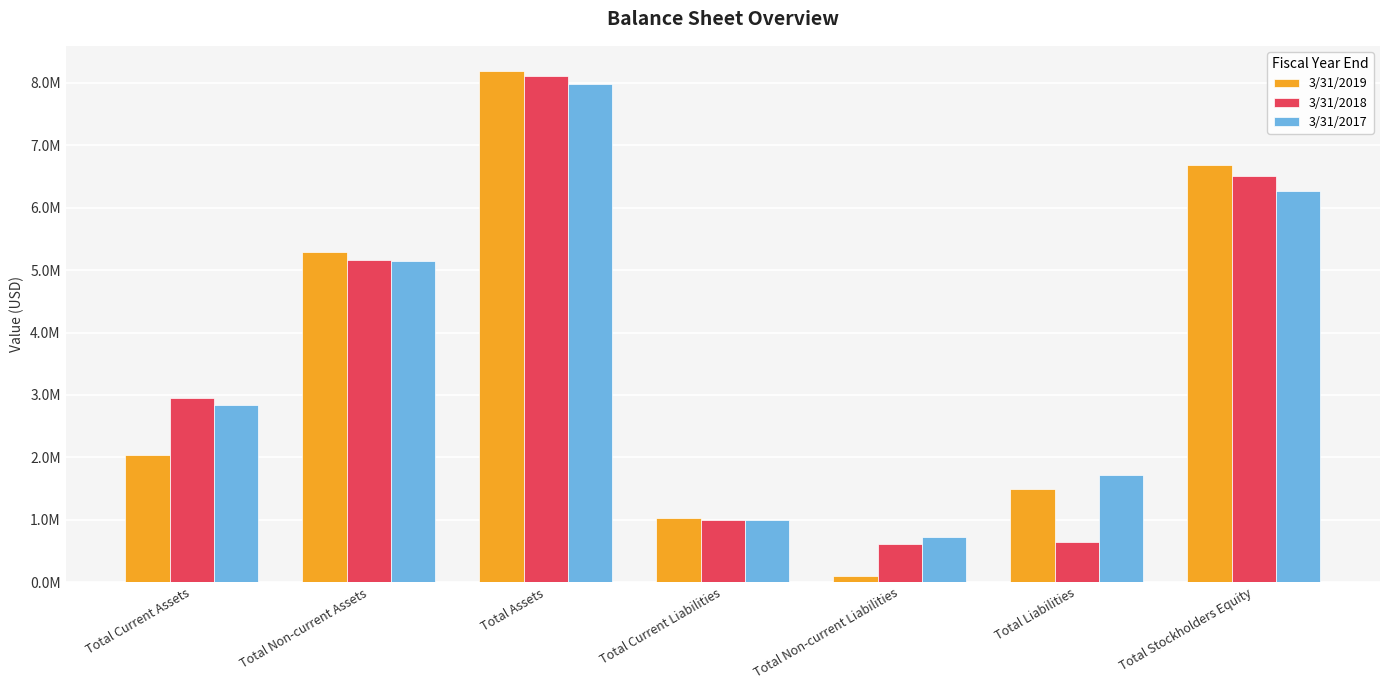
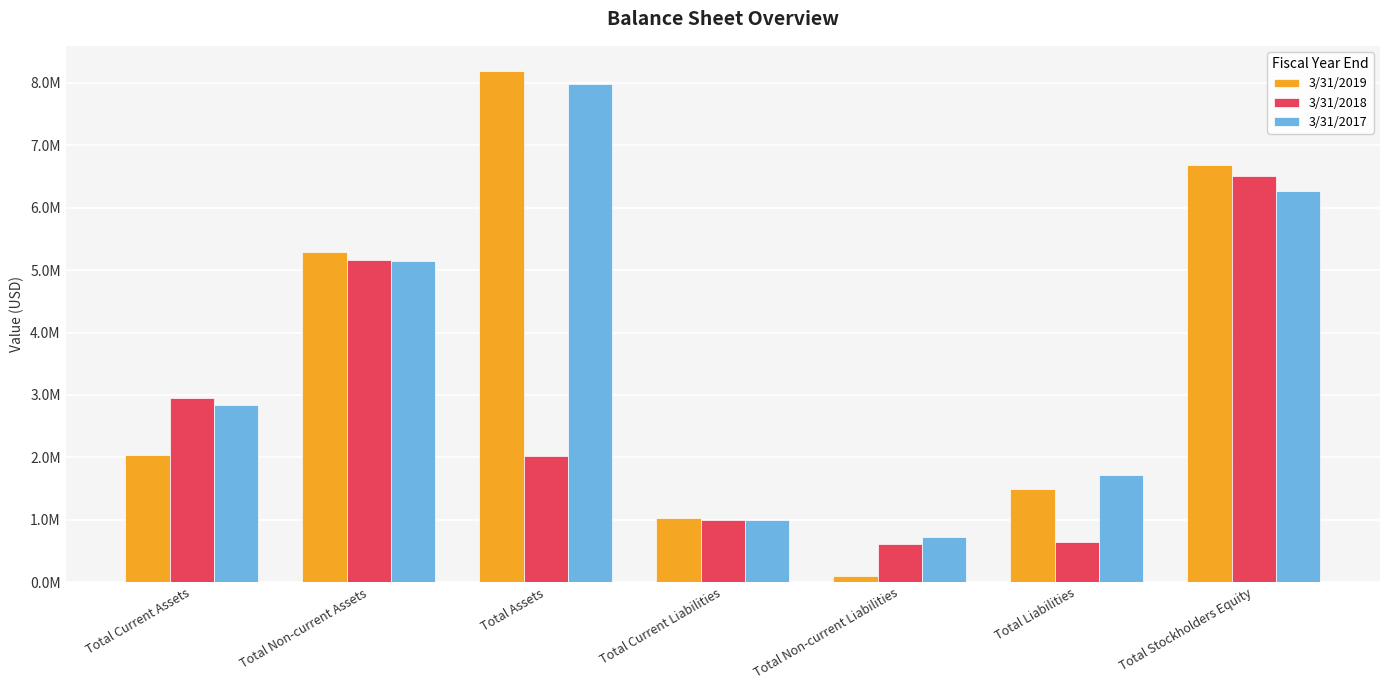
3/31/2018, Total Assets: 8100000 -> 2000000
